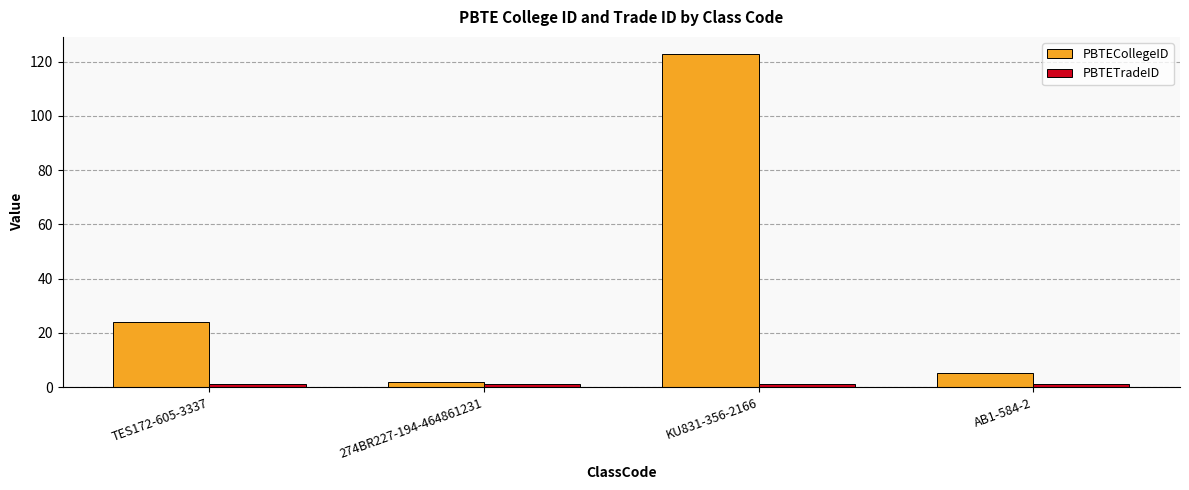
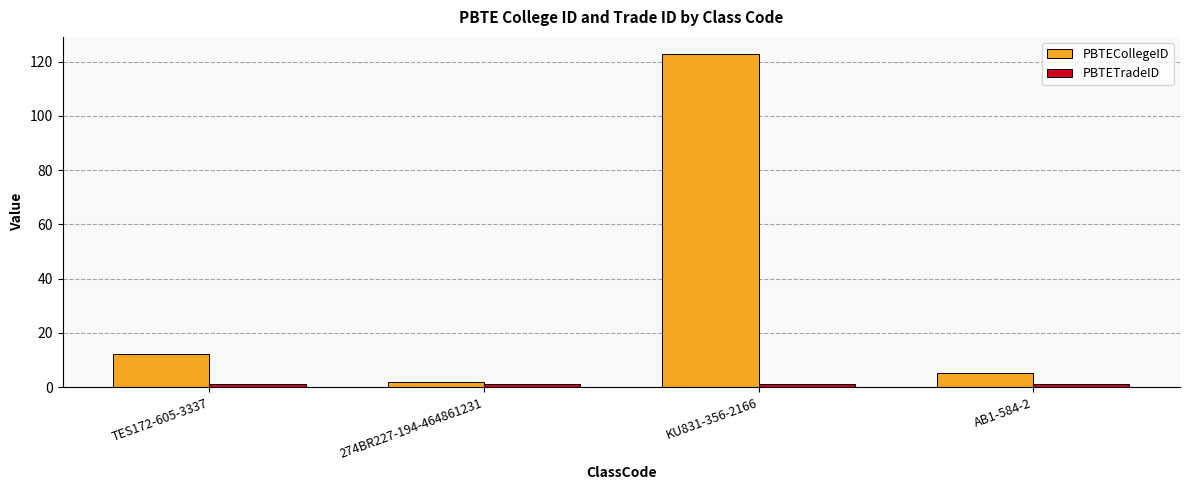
PBTECollegeID, TES172-605-3337: 24 -> 12
